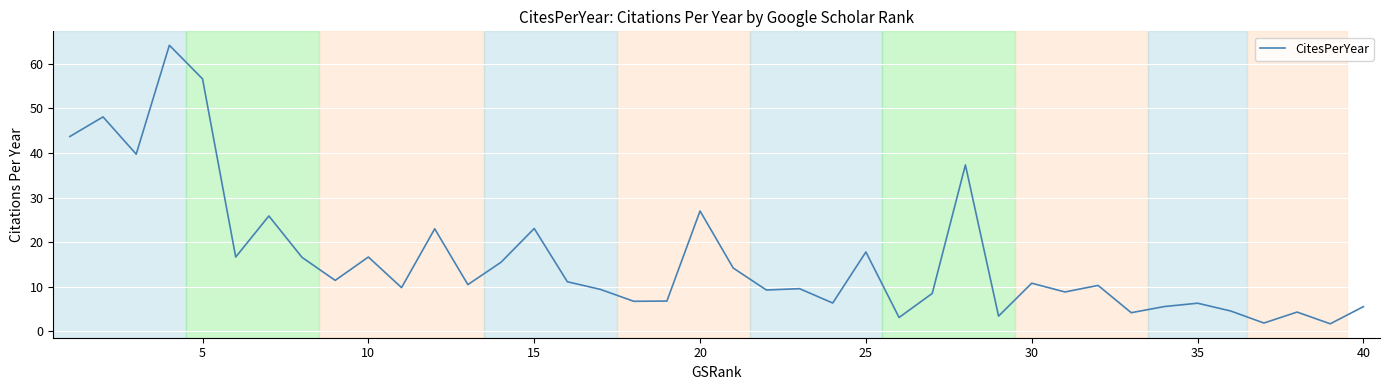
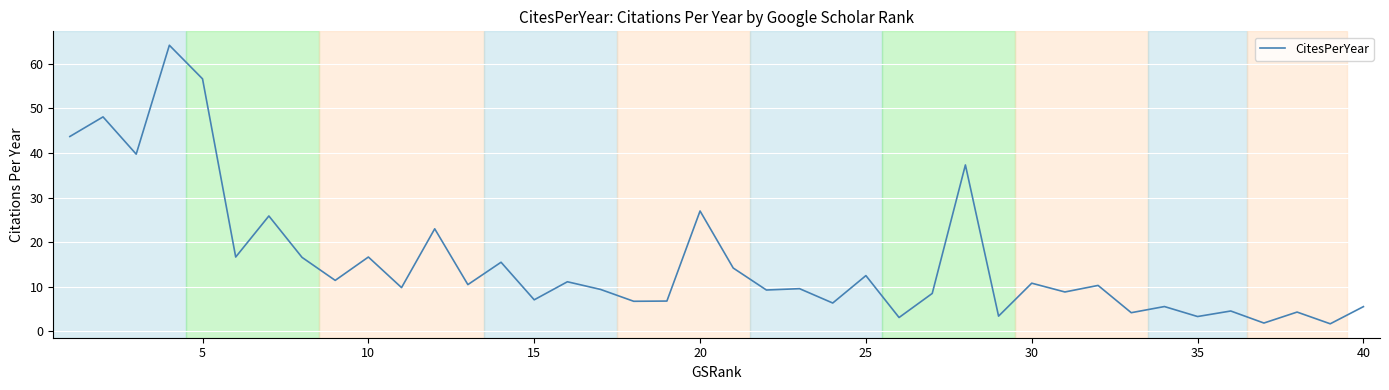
15: 23 -> 7
25: 18 -> 13
35: 6 -> 3
